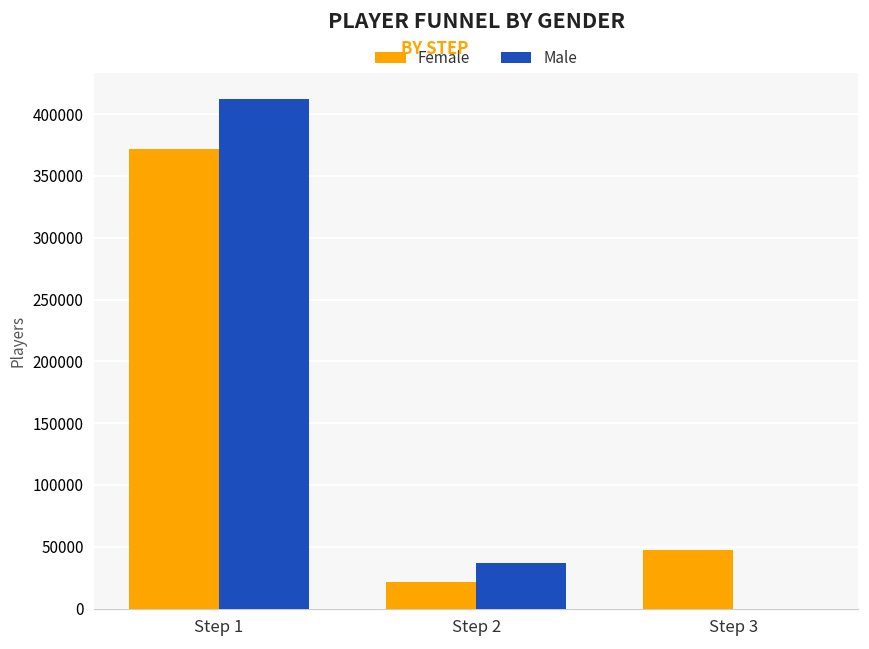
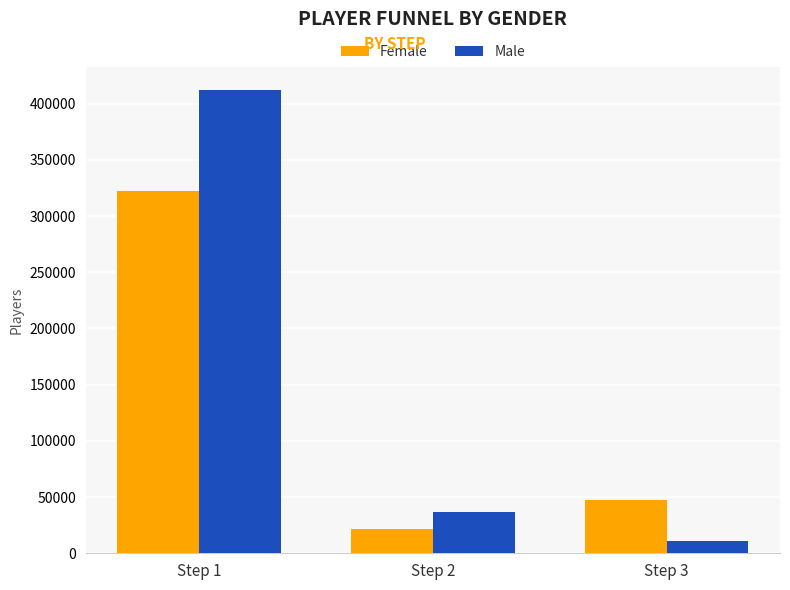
Female, Step 1: 371000 -> 322000
Male, Step 3: 0 -> 11000
